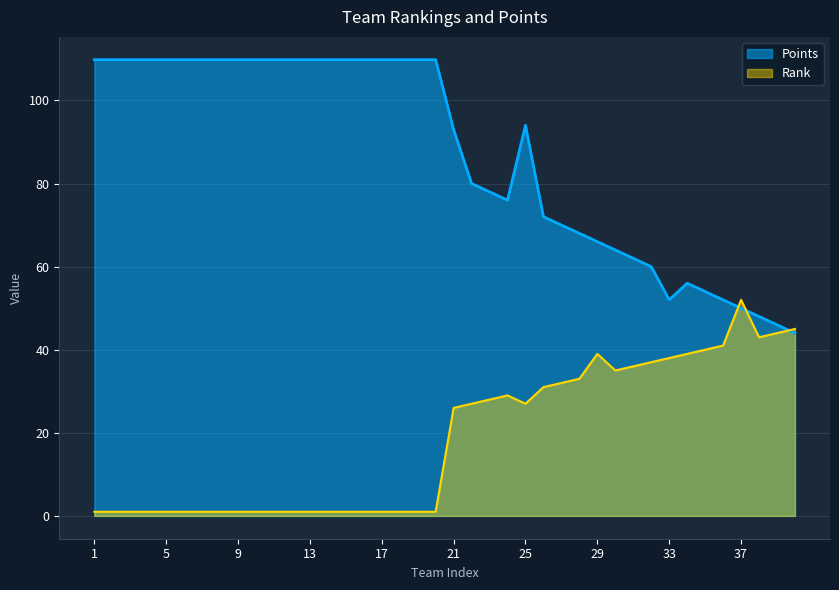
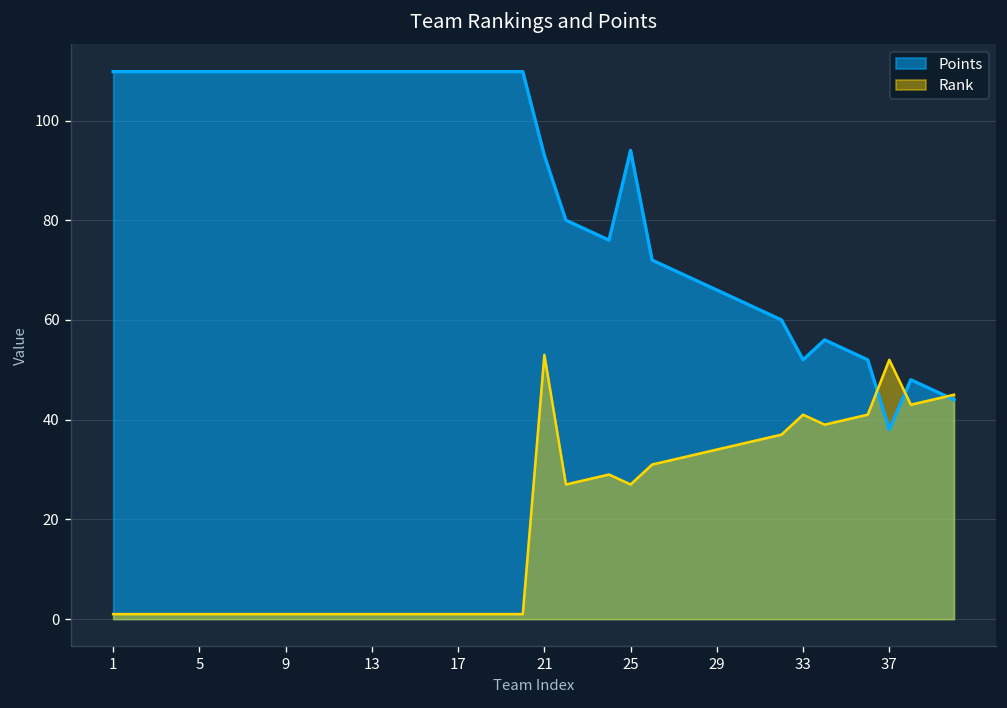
Rank, 21: 26 -> 53
Rank, 29: 39 -> 34
Rank, 33: 38 -> 41
Points, 37: 50 -> 38
